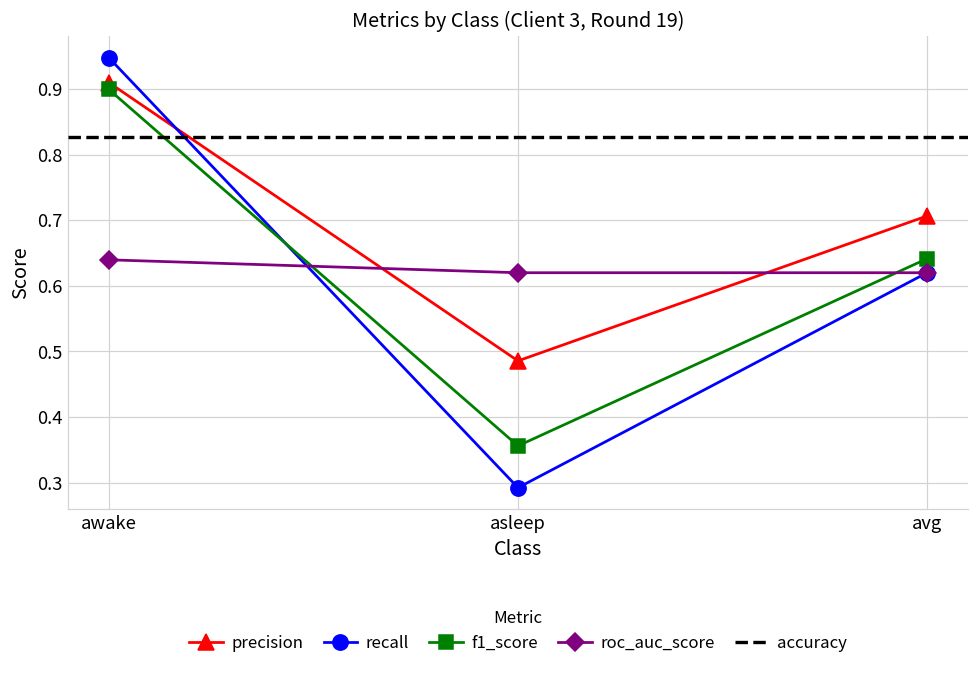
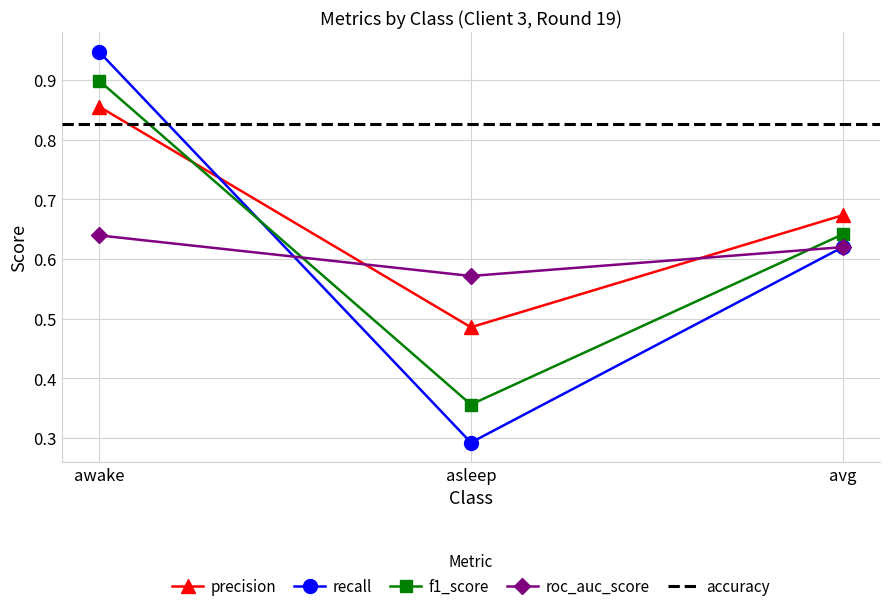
precision, awake: 0.91 -> 0.86
roc_auc_score, asleep: 0.62 -> 0.57
precision, avg: 0.71 -> 0.67
